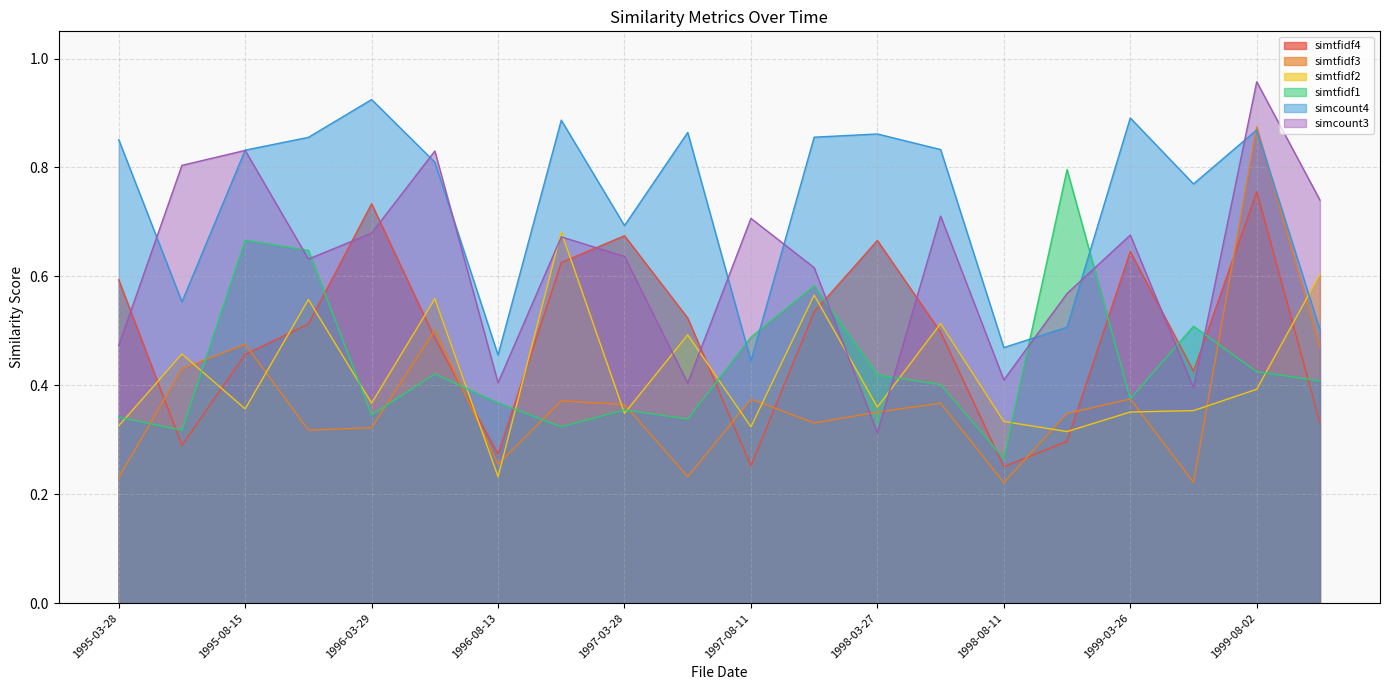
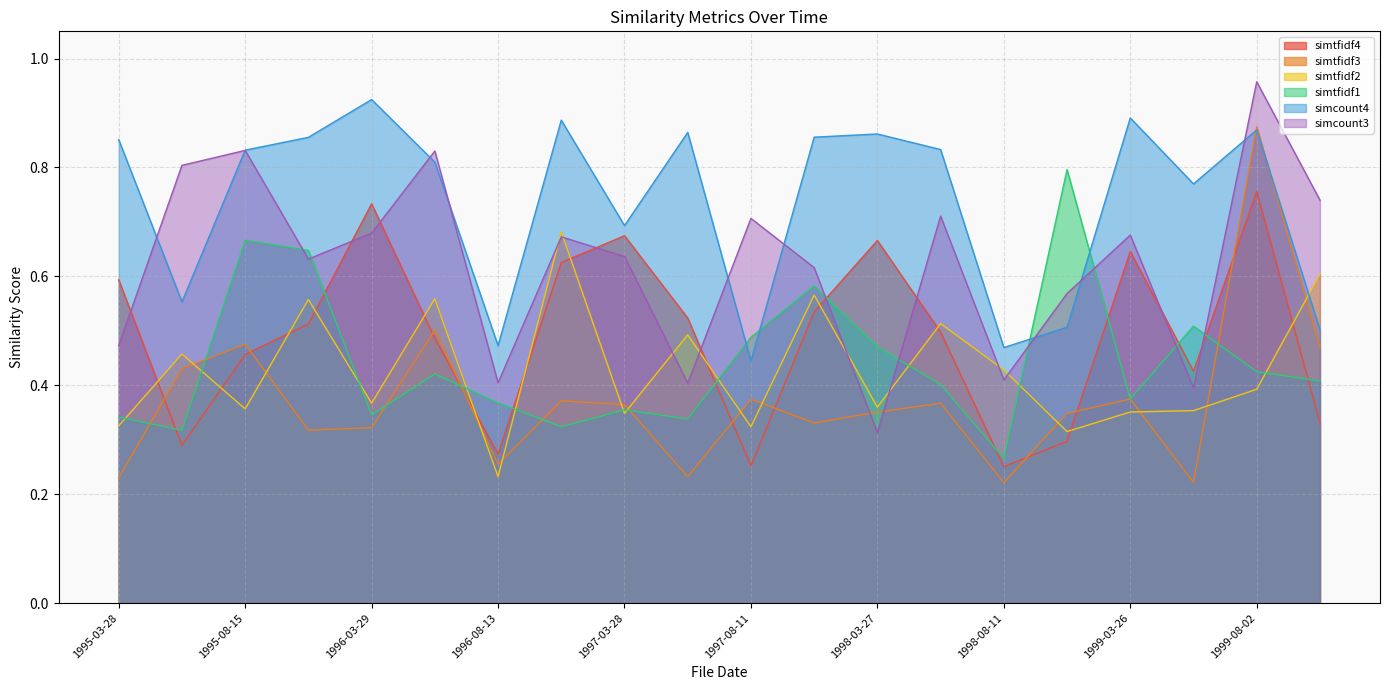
simcount4, 1996-08-13: 0.46 -> 0.47
simtfidf1, 1998-03-27: 0.42 -> 0.47
simtfidf2, 1998-08-11: 0.33 -> 0.43
